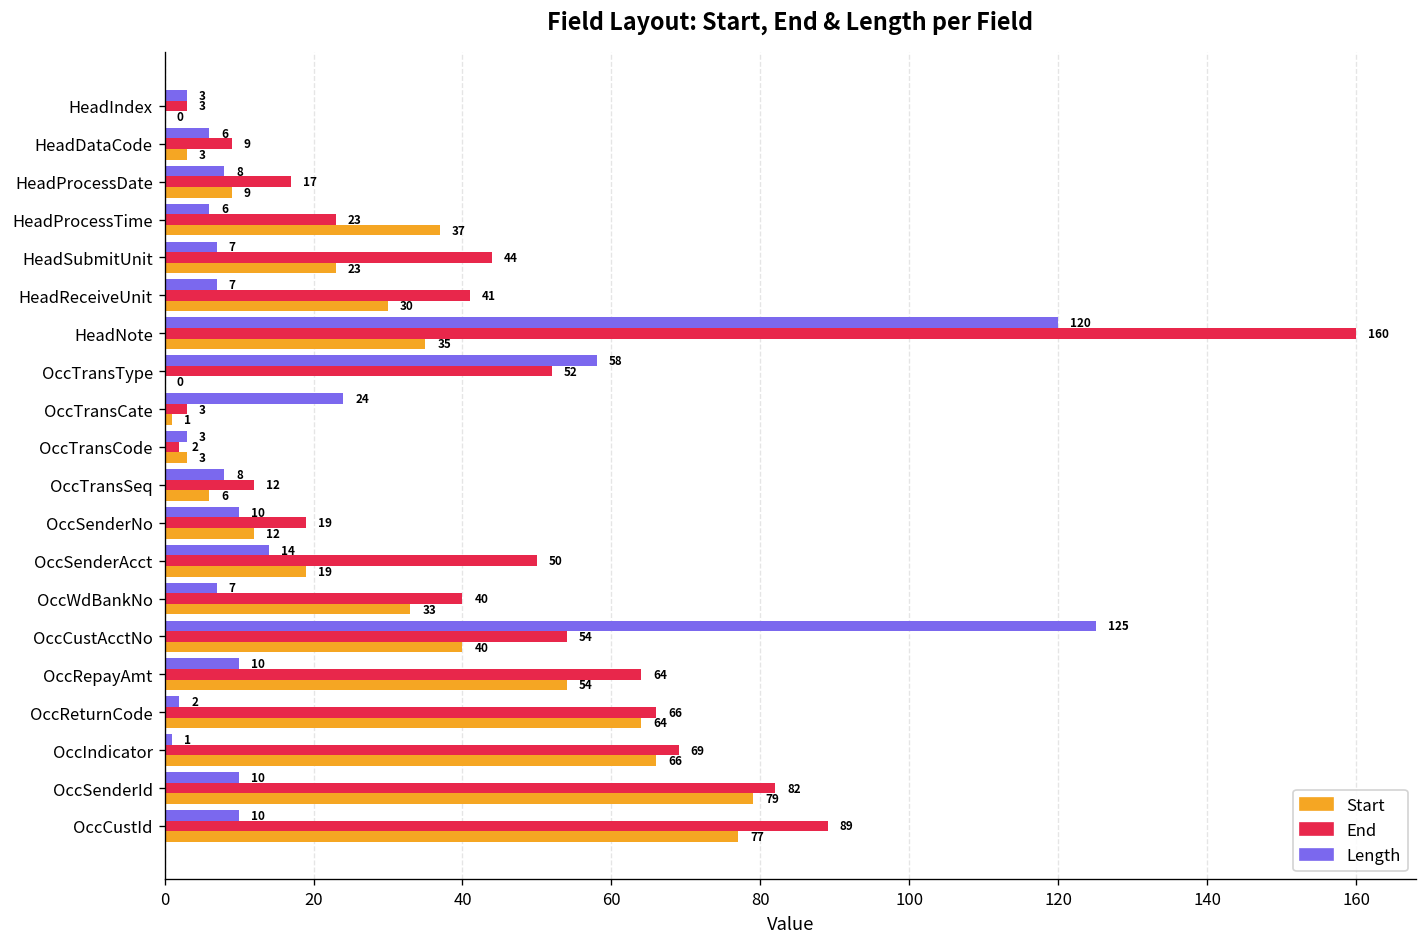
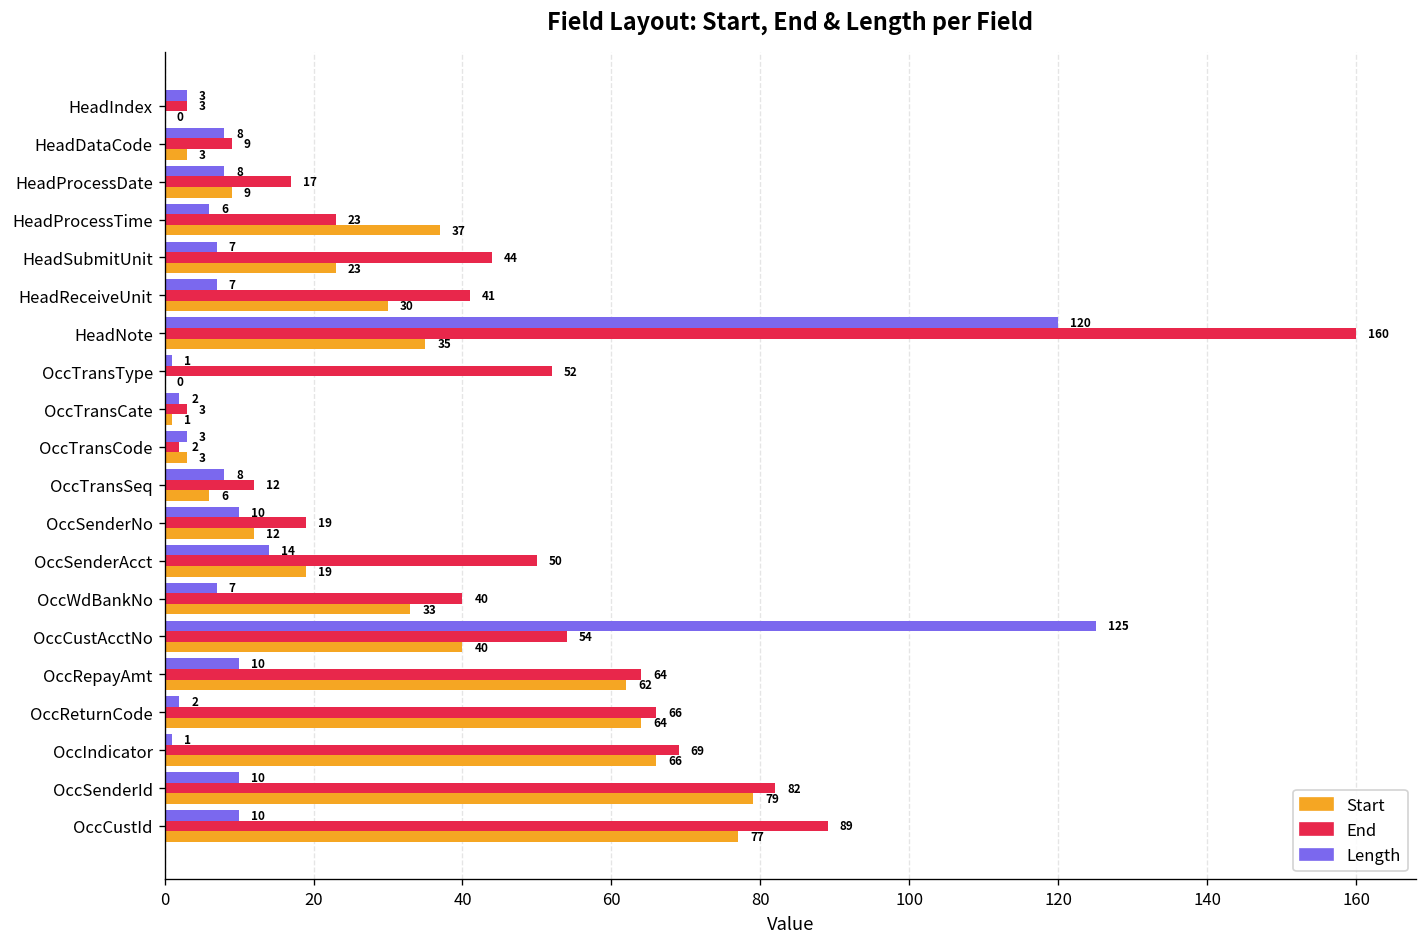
Length, HeadDataCode: 6 -> 8
Length, OccTransType: 58 -> 1
Length, OccTransCate: 24 -> 2
Start, OccRepayAmt: 54 -> 62
